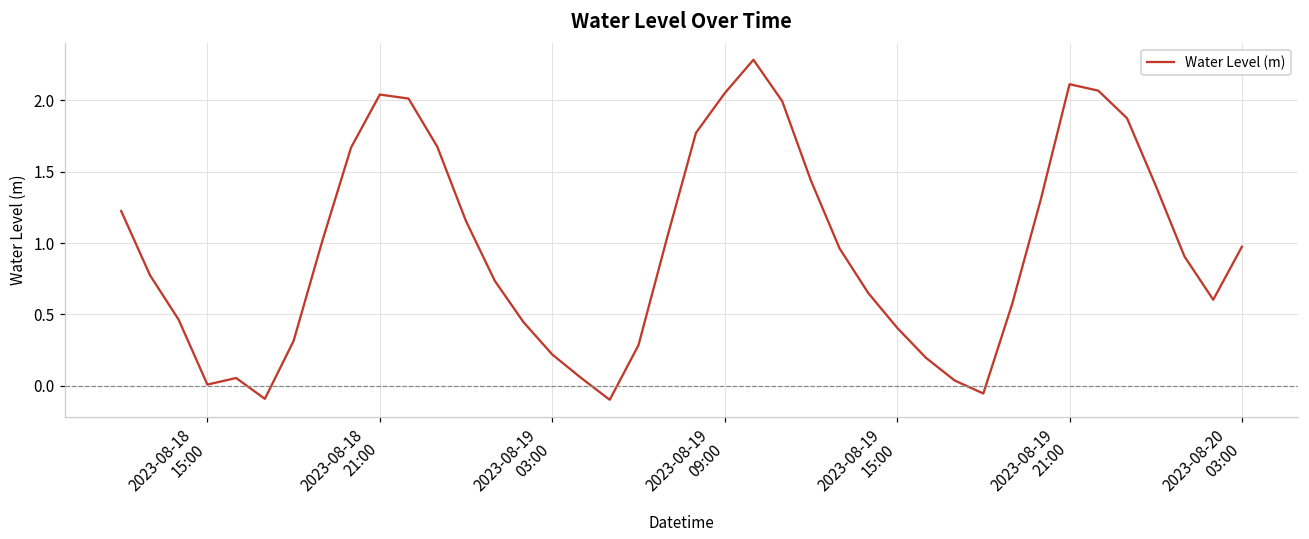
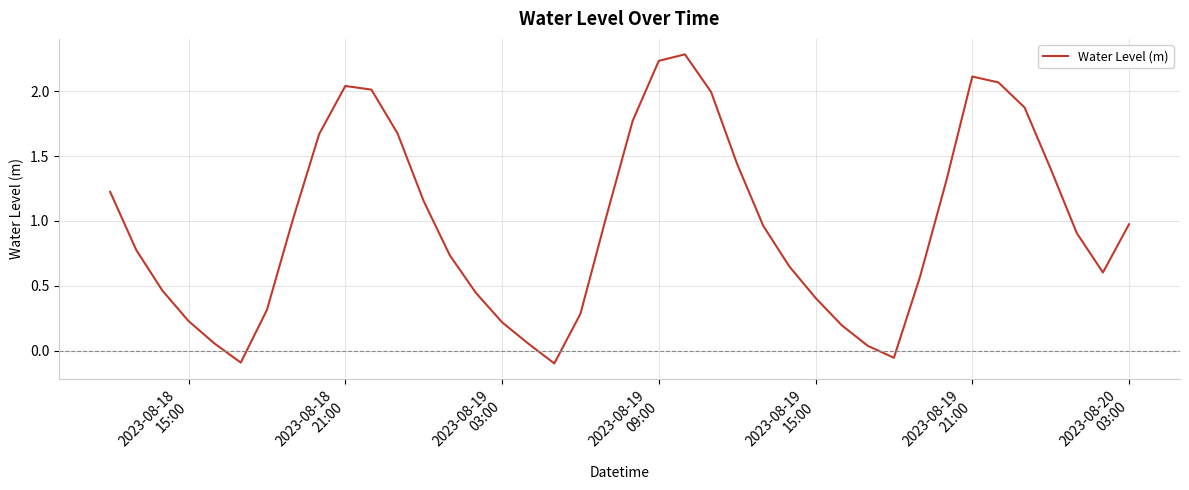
2023-08-18 15:00: 0.01 -> 0.23
2023-08-19 09:00: 2.05 -> 2.23
